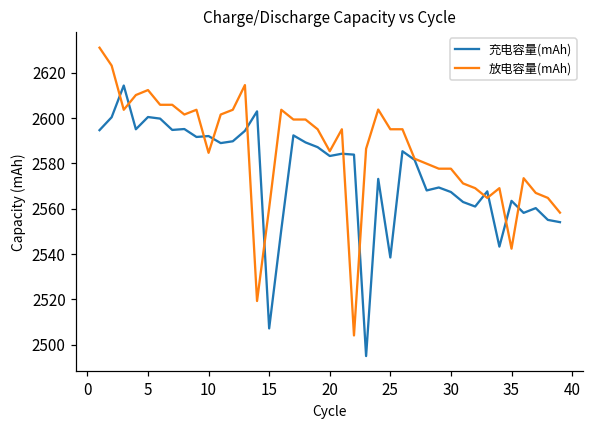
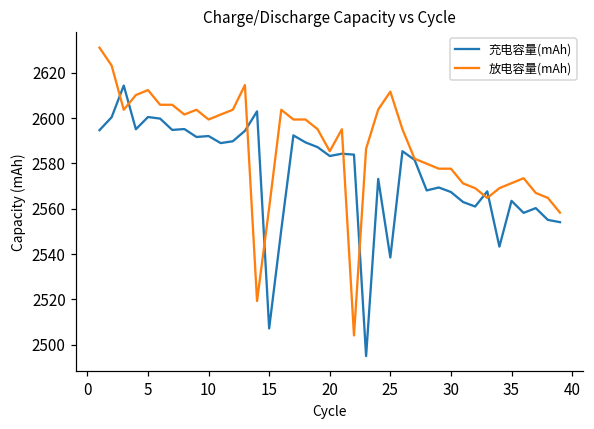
放电容量(mAh), 10: 2585 -> 2599
放电容量(mAh), 25: 2595 -> 2612
放电容量(mAh), 35: 2542 -> 2571
